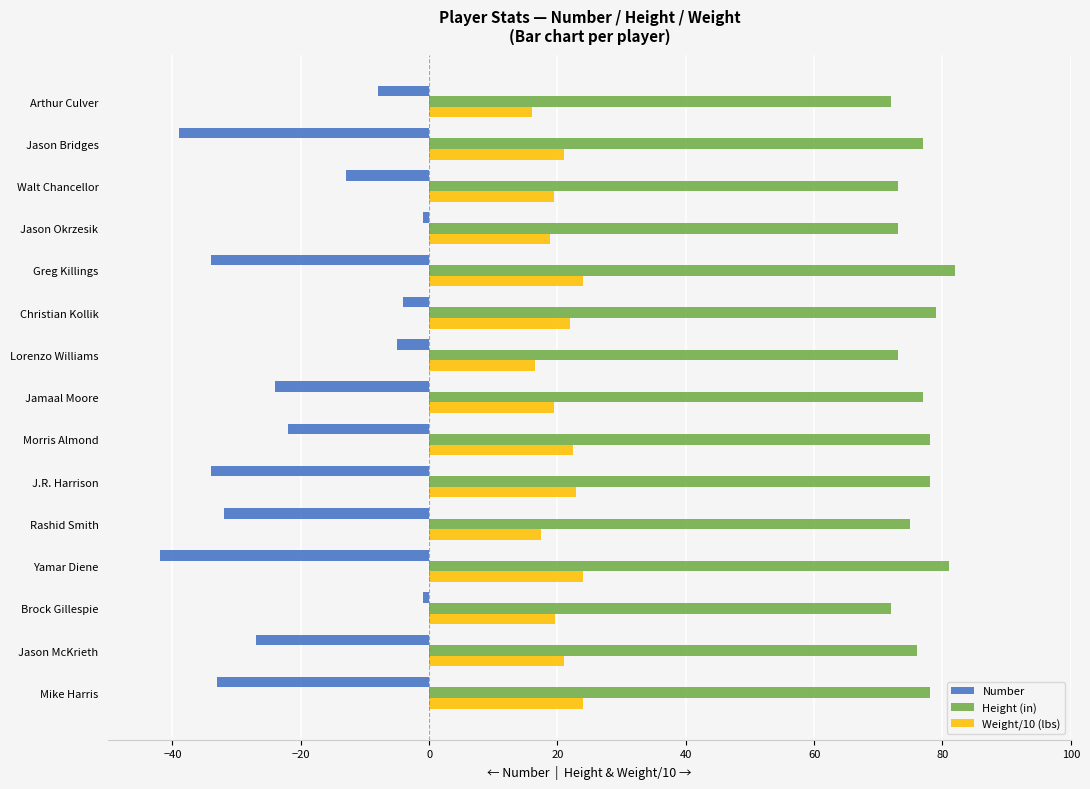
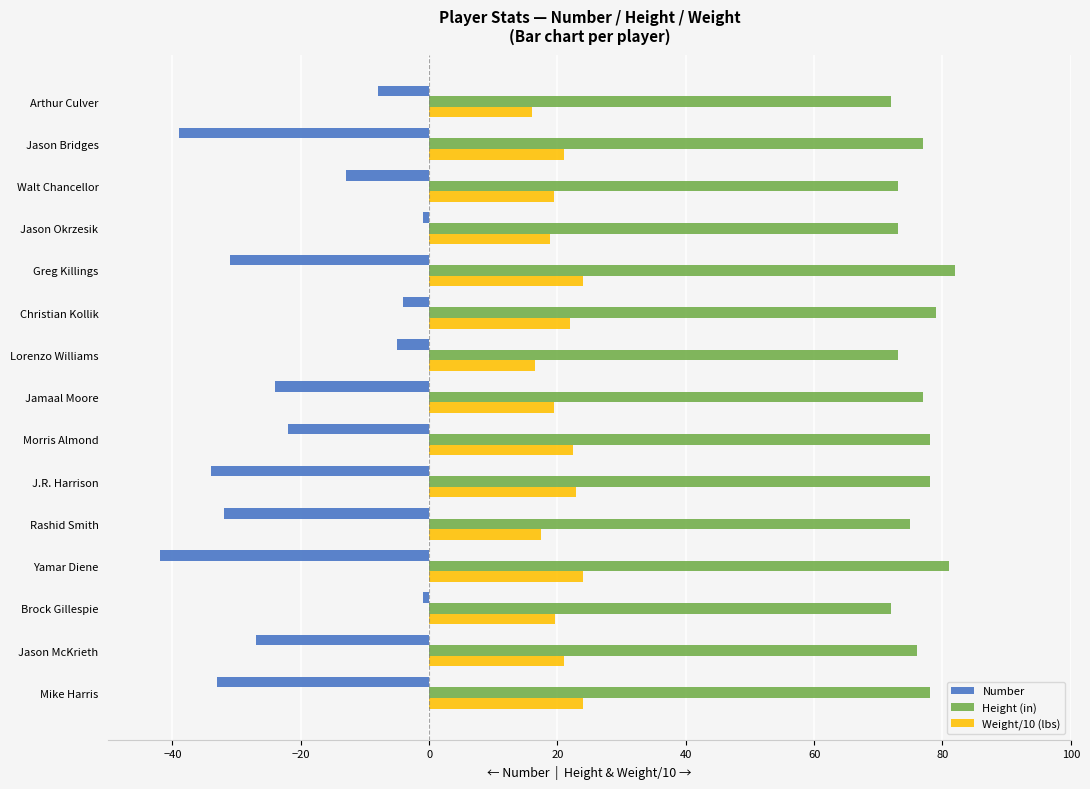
Number, Greg Killings: -34 -> -31
